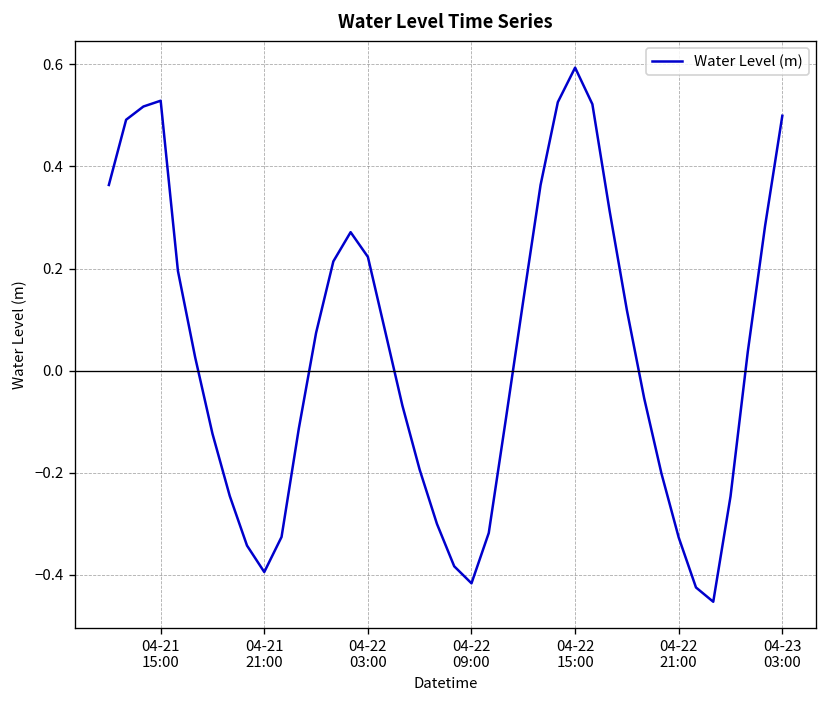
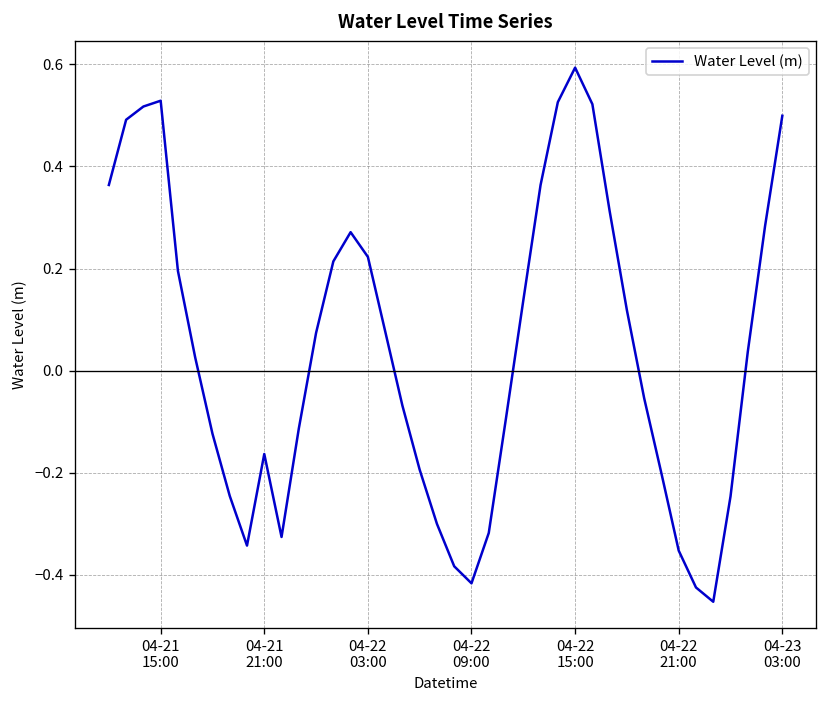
04-21 21:00: -0.39 -> -0.16
04-22 21:00: -0.33 -> -0.35
